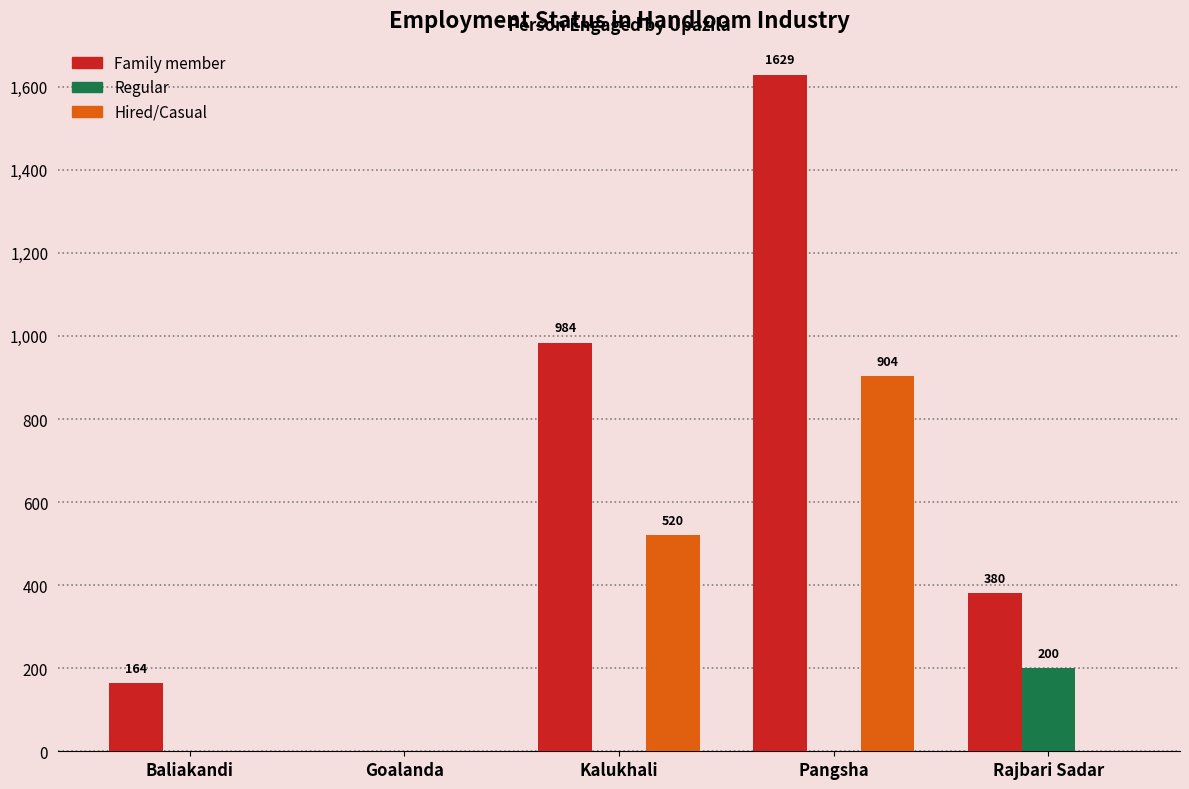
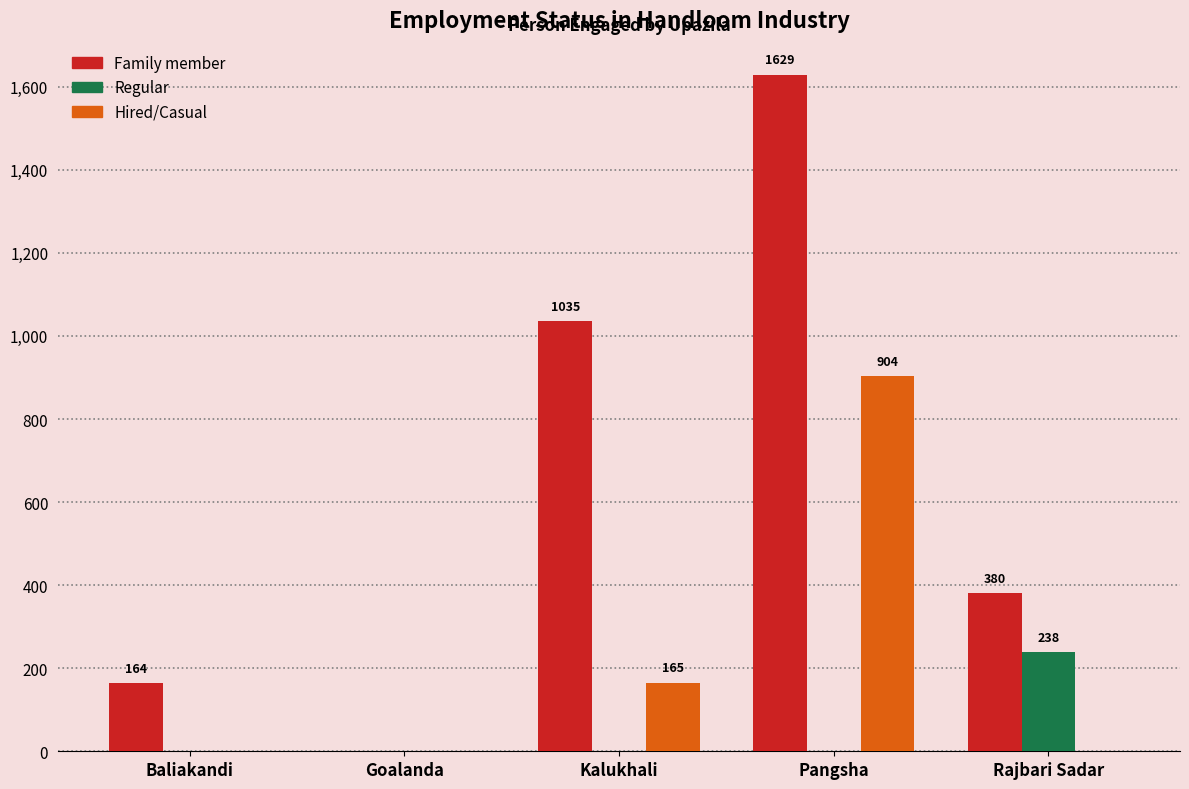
Family member, Kalukhali: 984 -> 1035
Hired/Casual, Kalukhali: 520 -> 165
Regular, Rajbari Sadar: 200 -> 238
